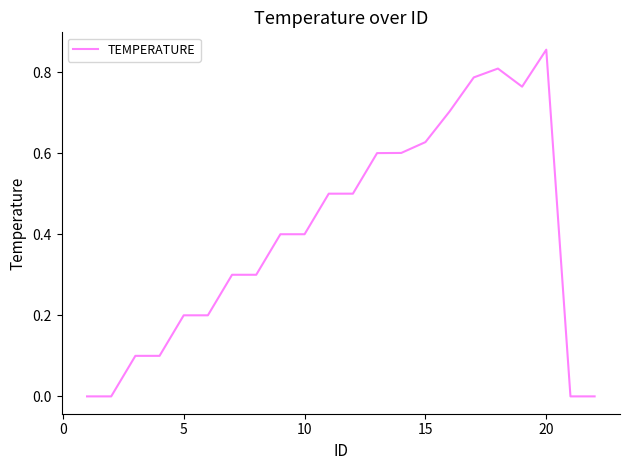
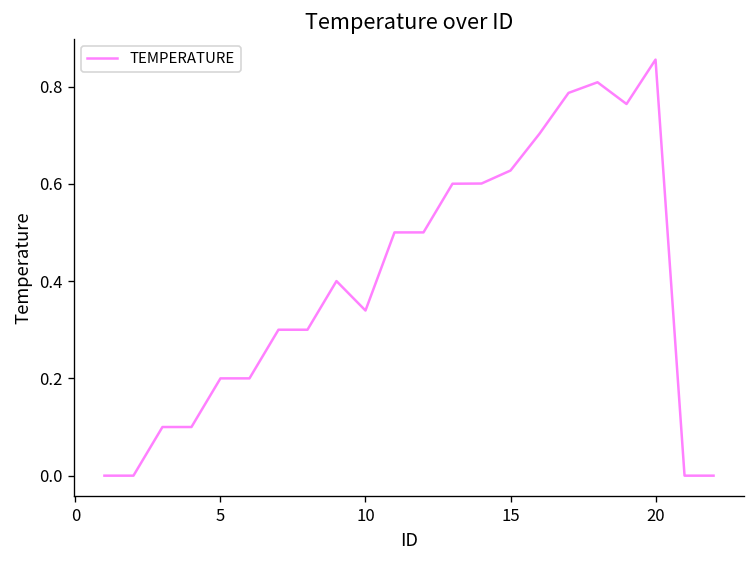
10: 0.40 -> 0.34
